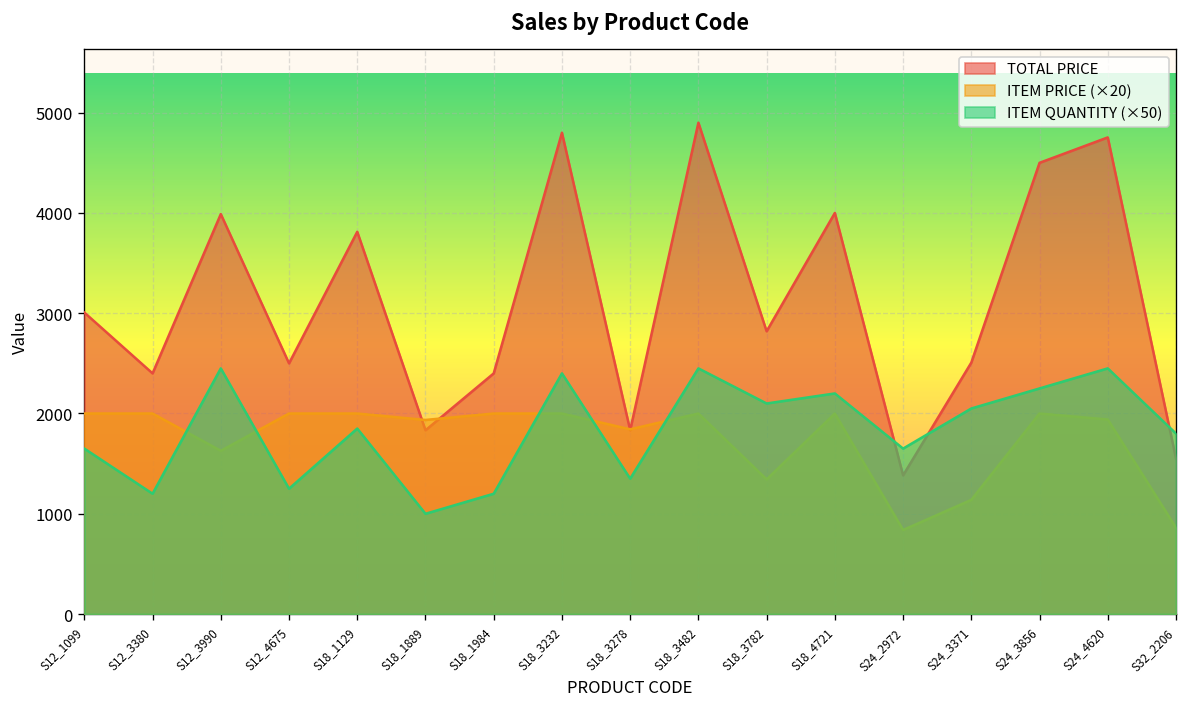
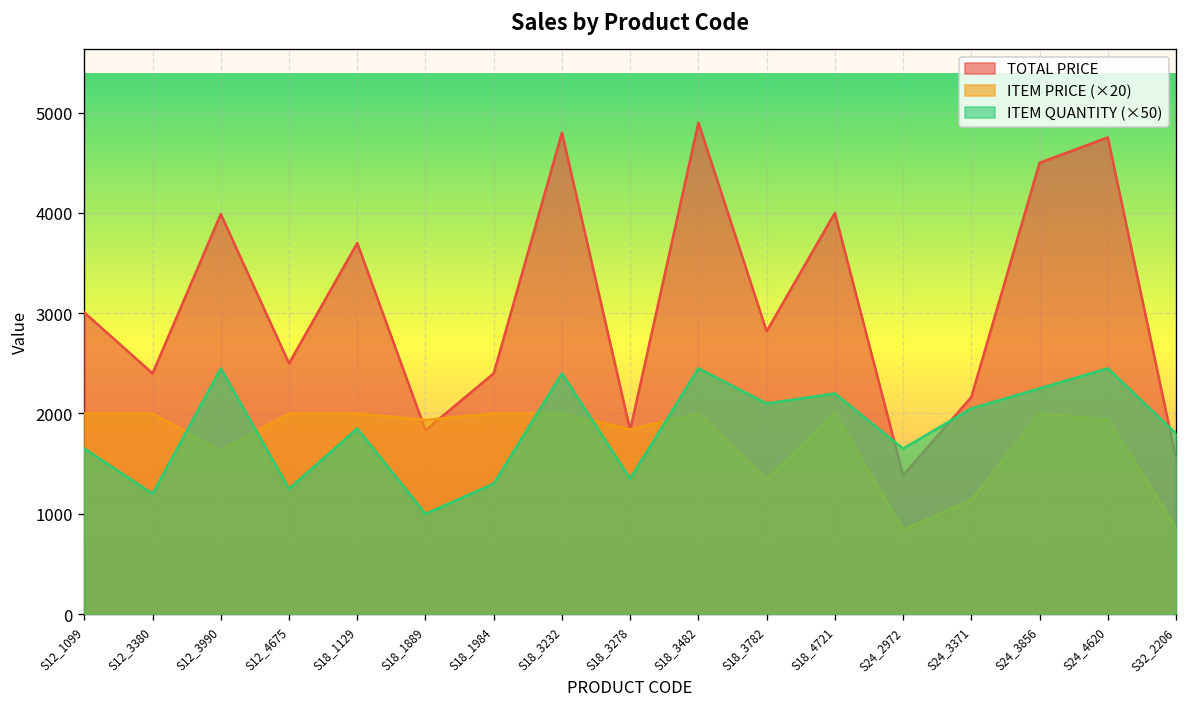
TOTAL PRICE, S18_1129: 3800 -> 3700
ITEM QUANTITY (×50), S18_1984: 1200 -> 1300
TOTAL PRICE, S24_3371: 2500 -> 2200
